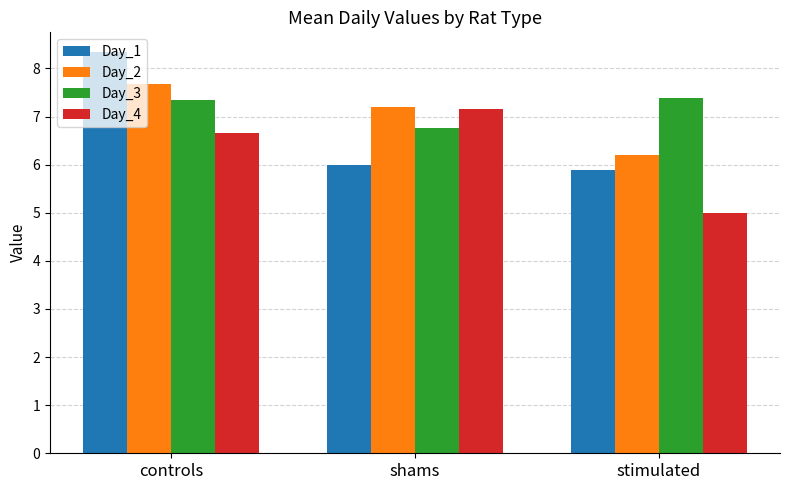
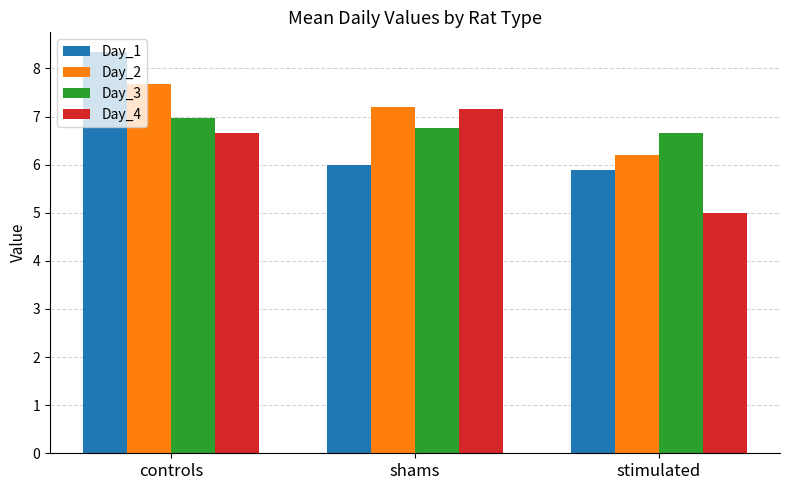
Day_3, controls: 7.3 -> 7.0
Day_3, stimulated: 7.4 -> 6.7
